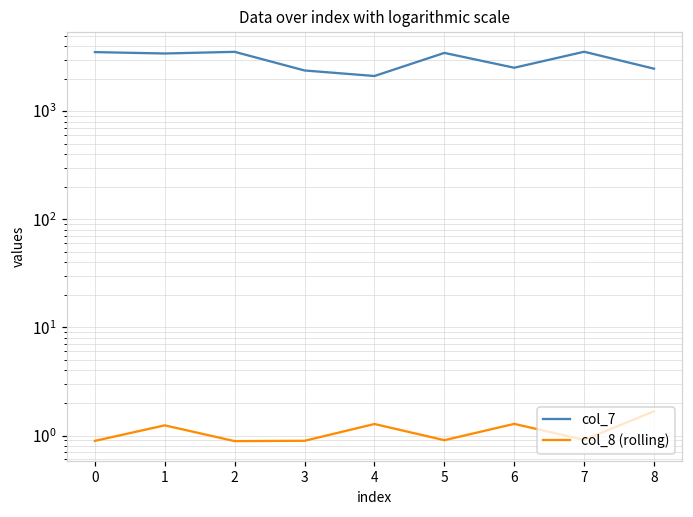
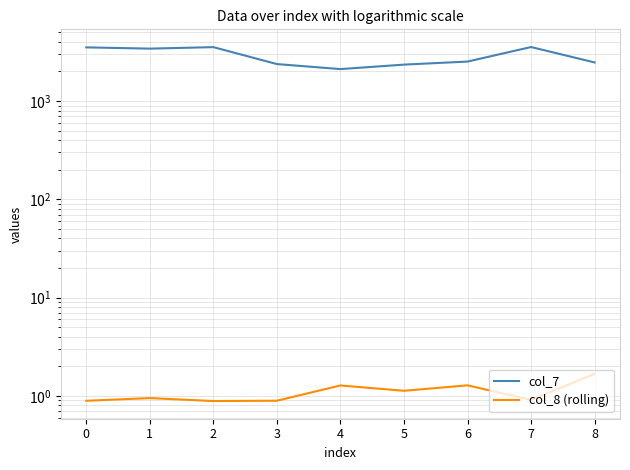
col_8 (rolling), 1: 1.2 -> 0.9
col_7, 5: 3500 -> 2300
col_8 (rolling), 5: 0.9 -> 1.1
